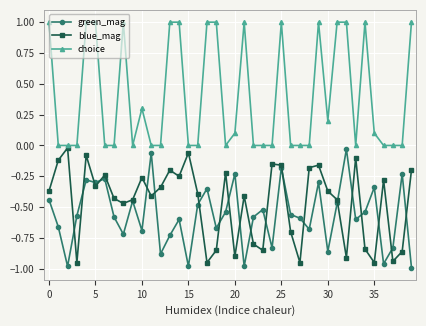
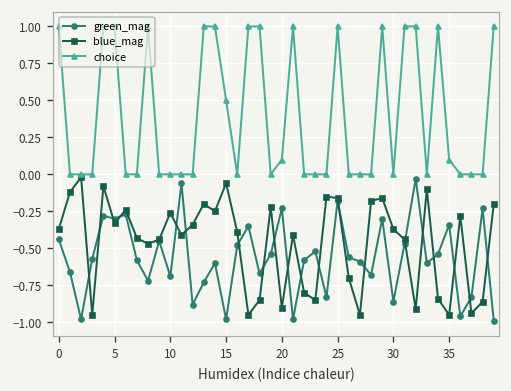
choice, 10: 0.3 -> 0.0
choice, 15: 0.0 -> 0.5
choice, 30: 0.2 -> 0.0
